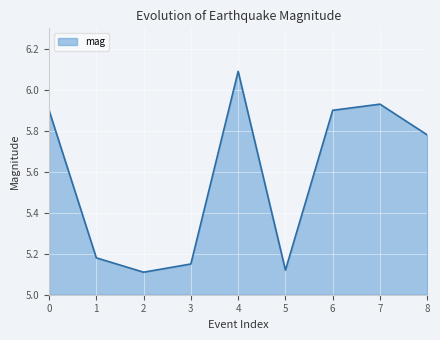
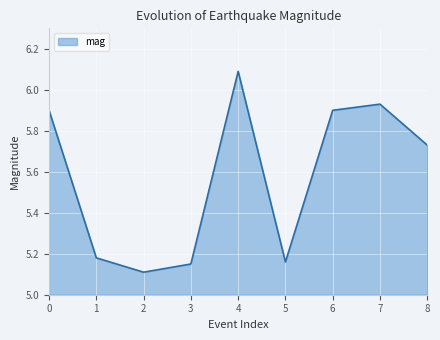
5: 5.12 -> 5.16
8: 5.78 -> 5.73
